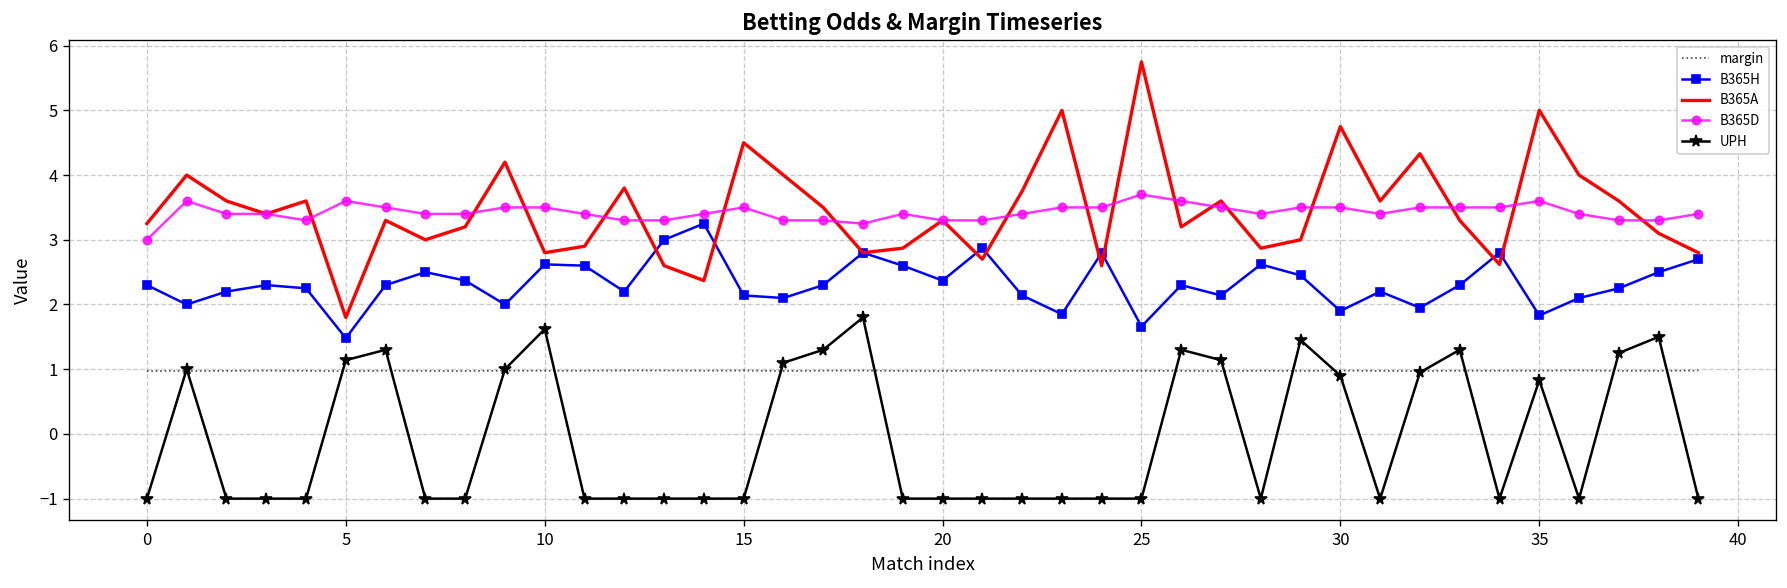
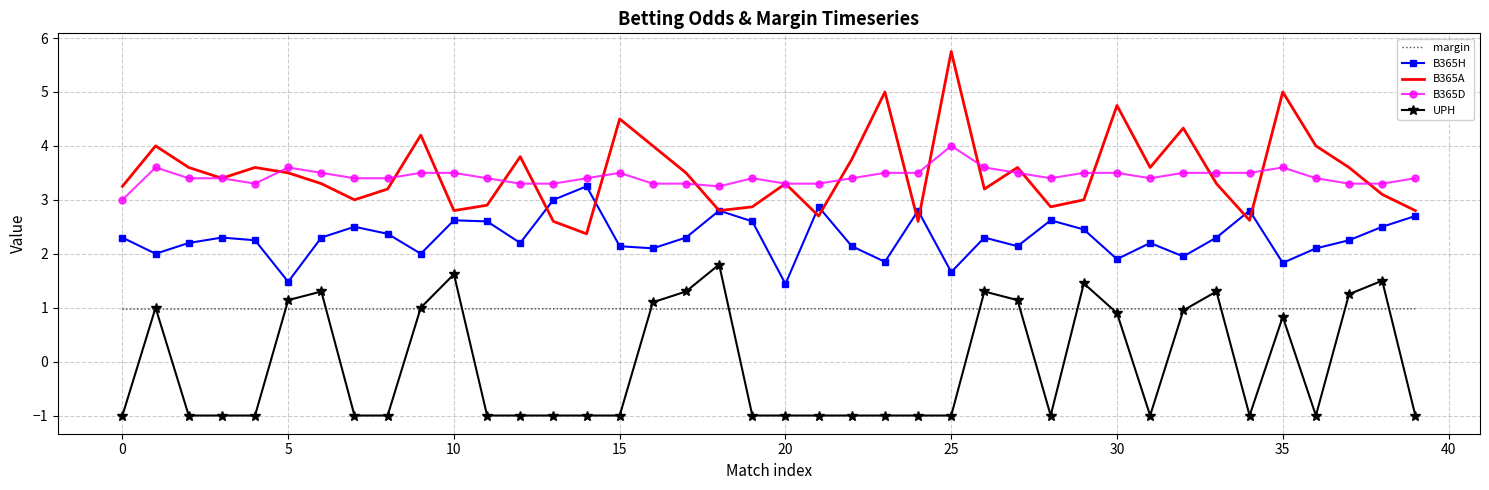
B365A, 5: 1.8 -> 3.5
B365H, 20: 2.4 -> 1.4
B365D, 25: 3.7 -> 4.0
